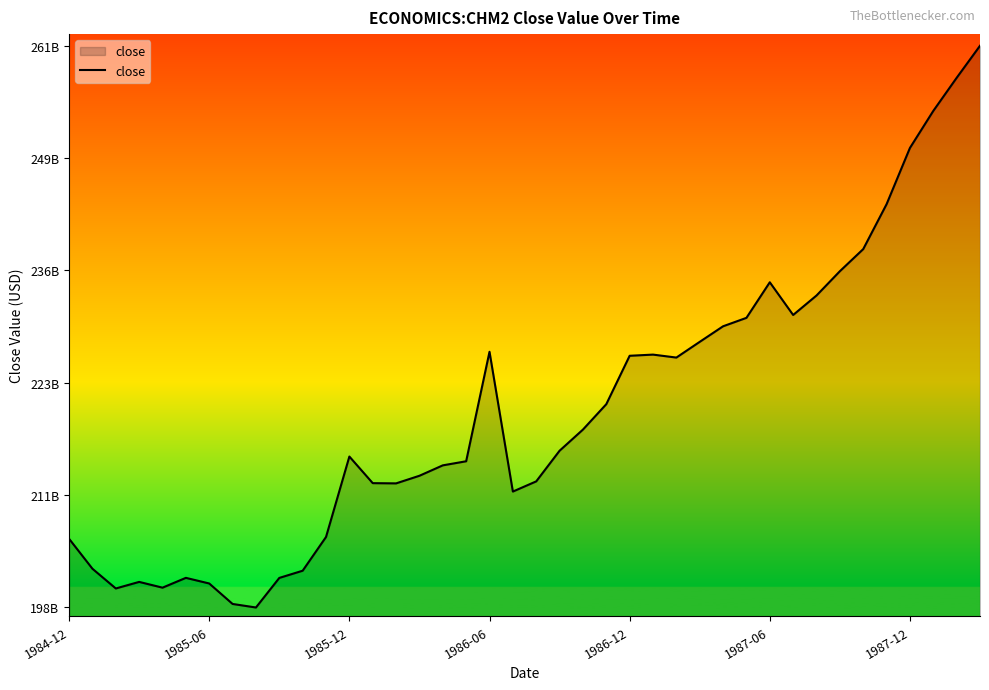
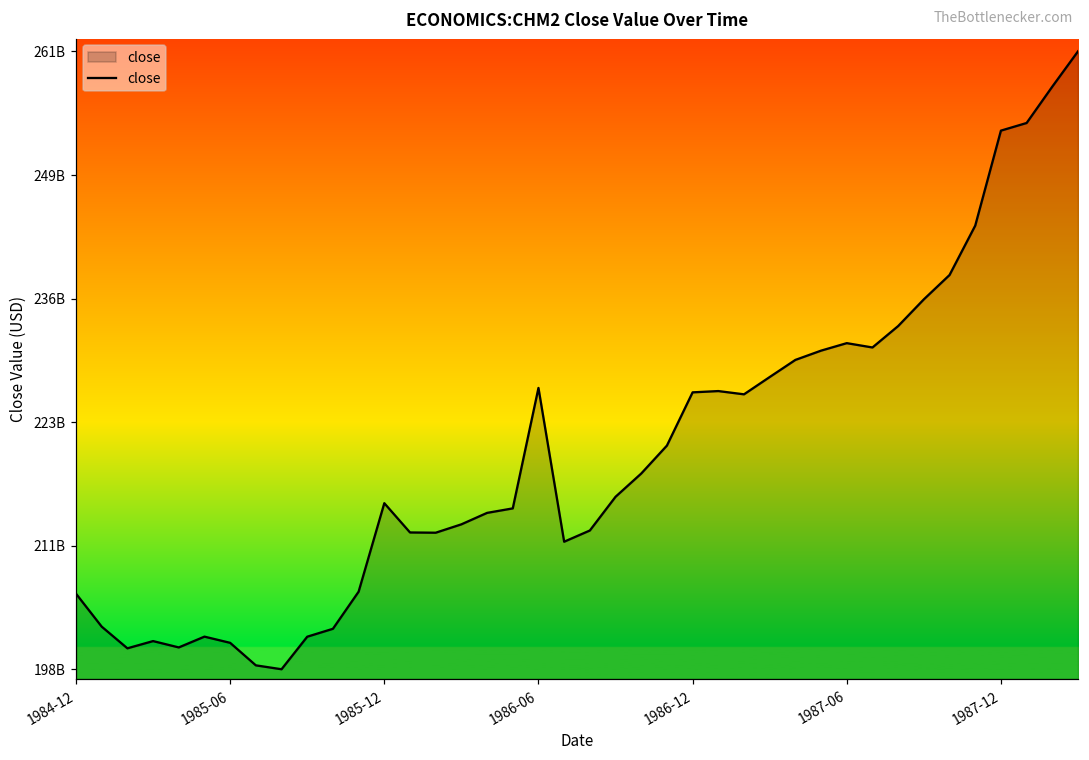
1987-06: 235000000000 -> 231000000000
1987-12: 250000000000 -> 253000000000
